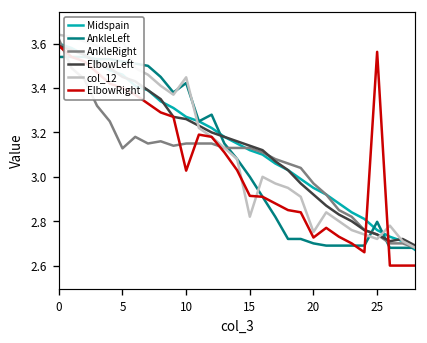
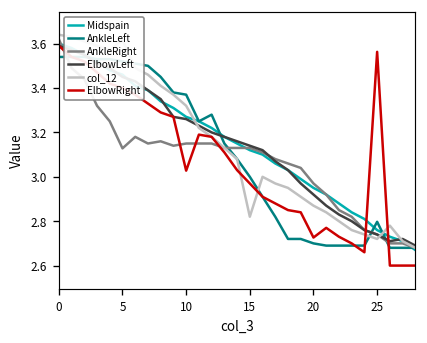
AnkleLeft, 10: 3.42 -> 3.37
col_12, 10: 3.45 -> 3.32
ElbowRight, 15: 2.91 -> 2.97
col_12, 20: 2.75 -> 2.87
